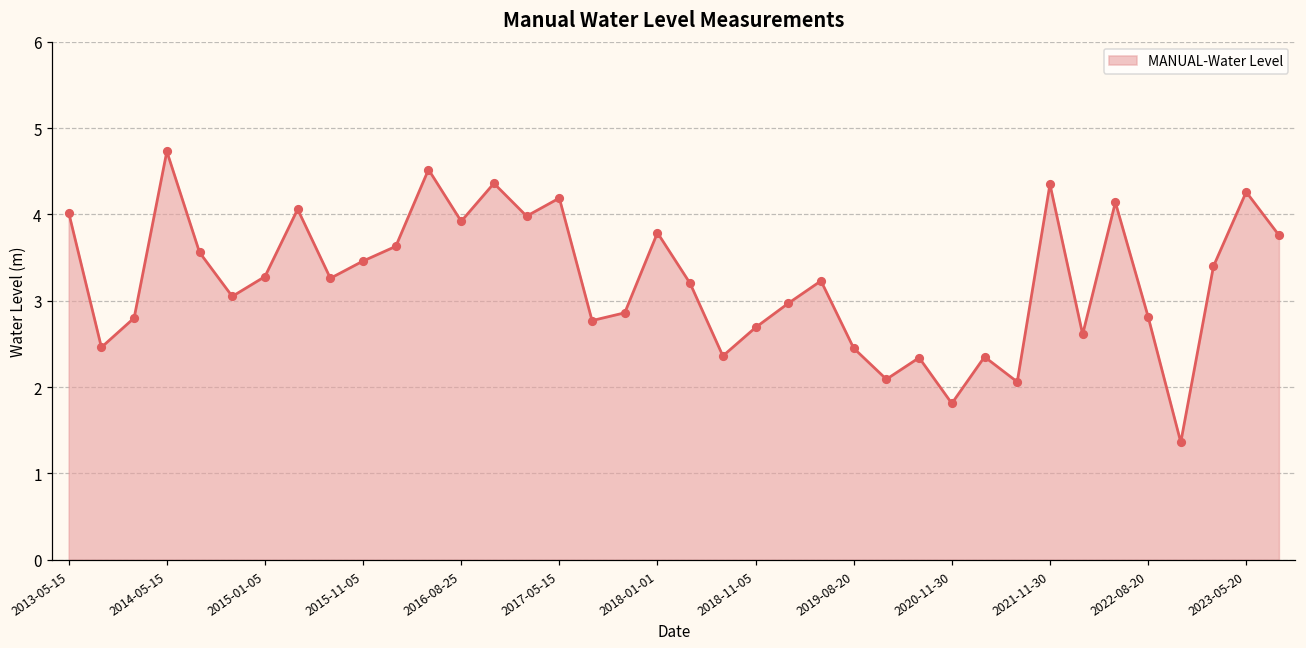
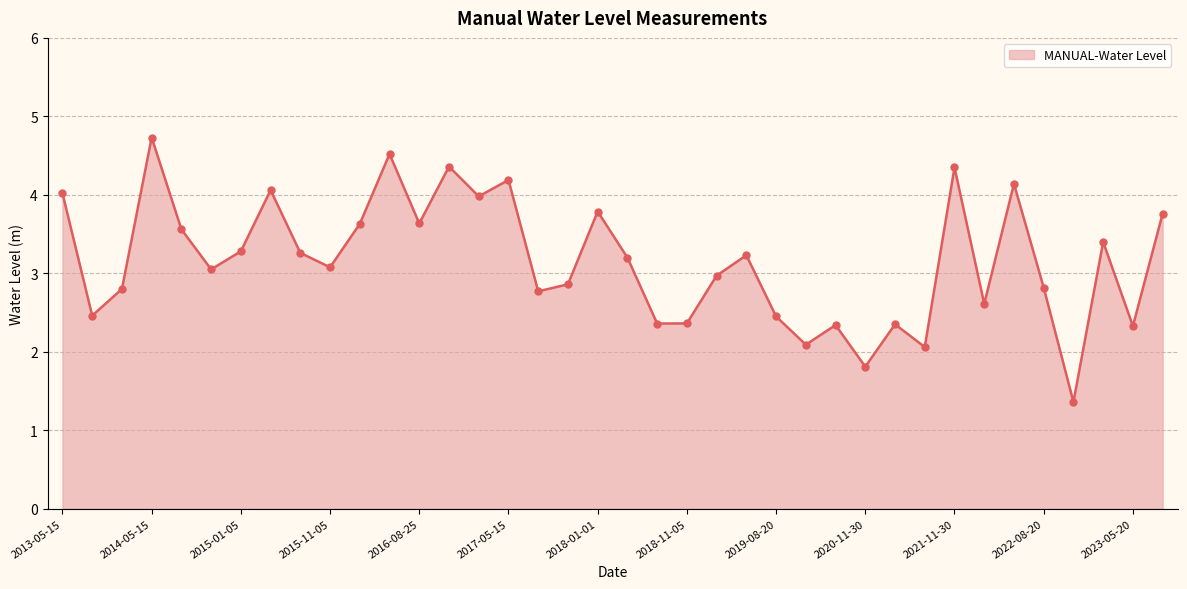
2015-11-05: 3.5 -> 3.1
2016-08-25: 3.9 -> 3.6
2018-11-05: 2.7 -> 2.4
2023-05-20: 4.3 -> 2.3
